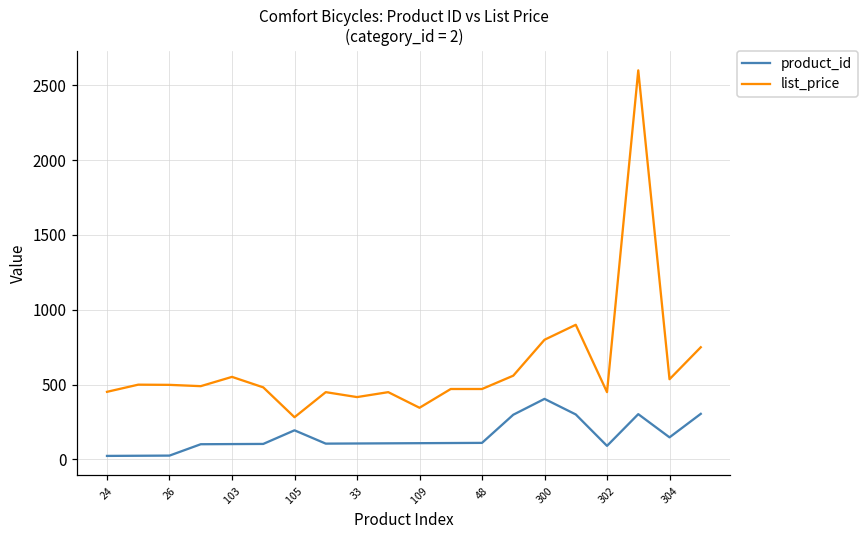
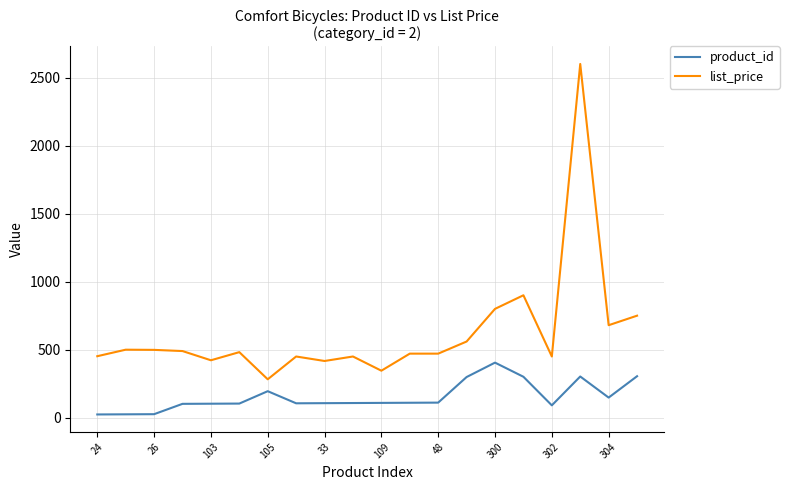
list_price, 103: 550 -> 420
list_price, 304: 540 -> 680
